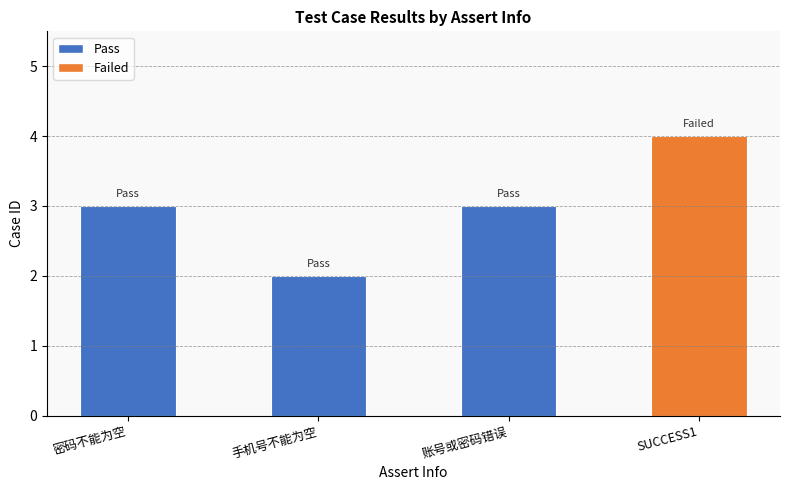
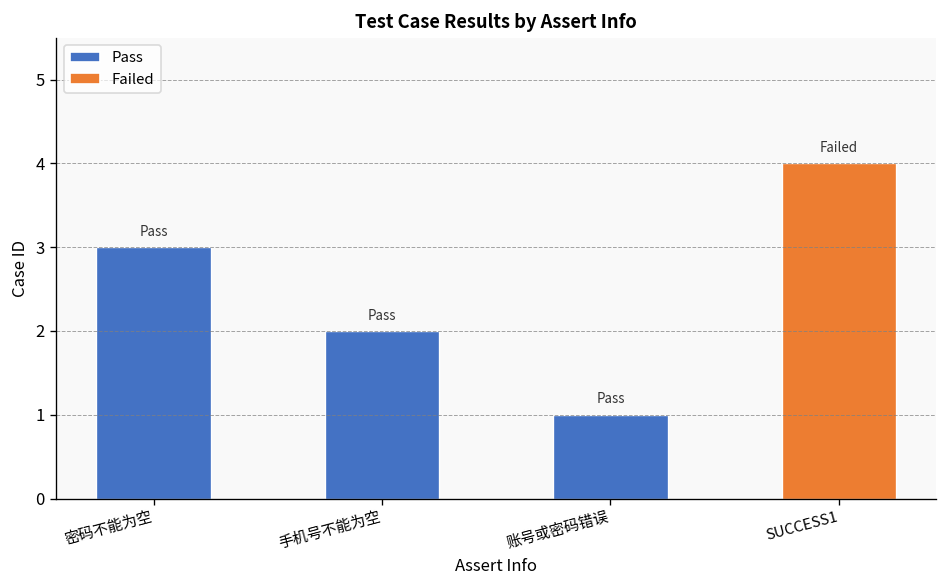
账号或密码错误: 3 -> 1
